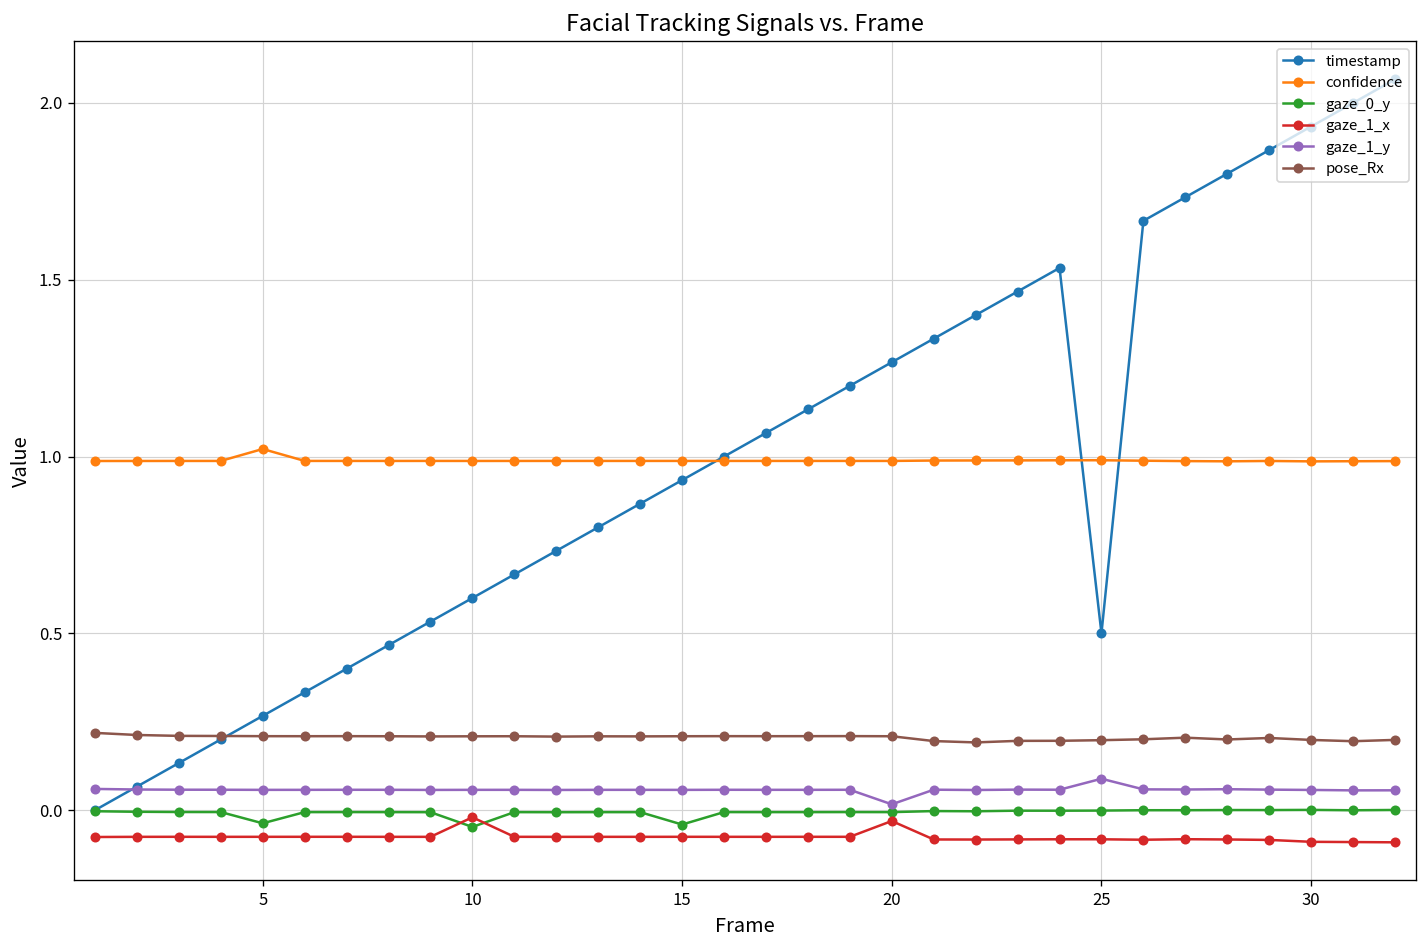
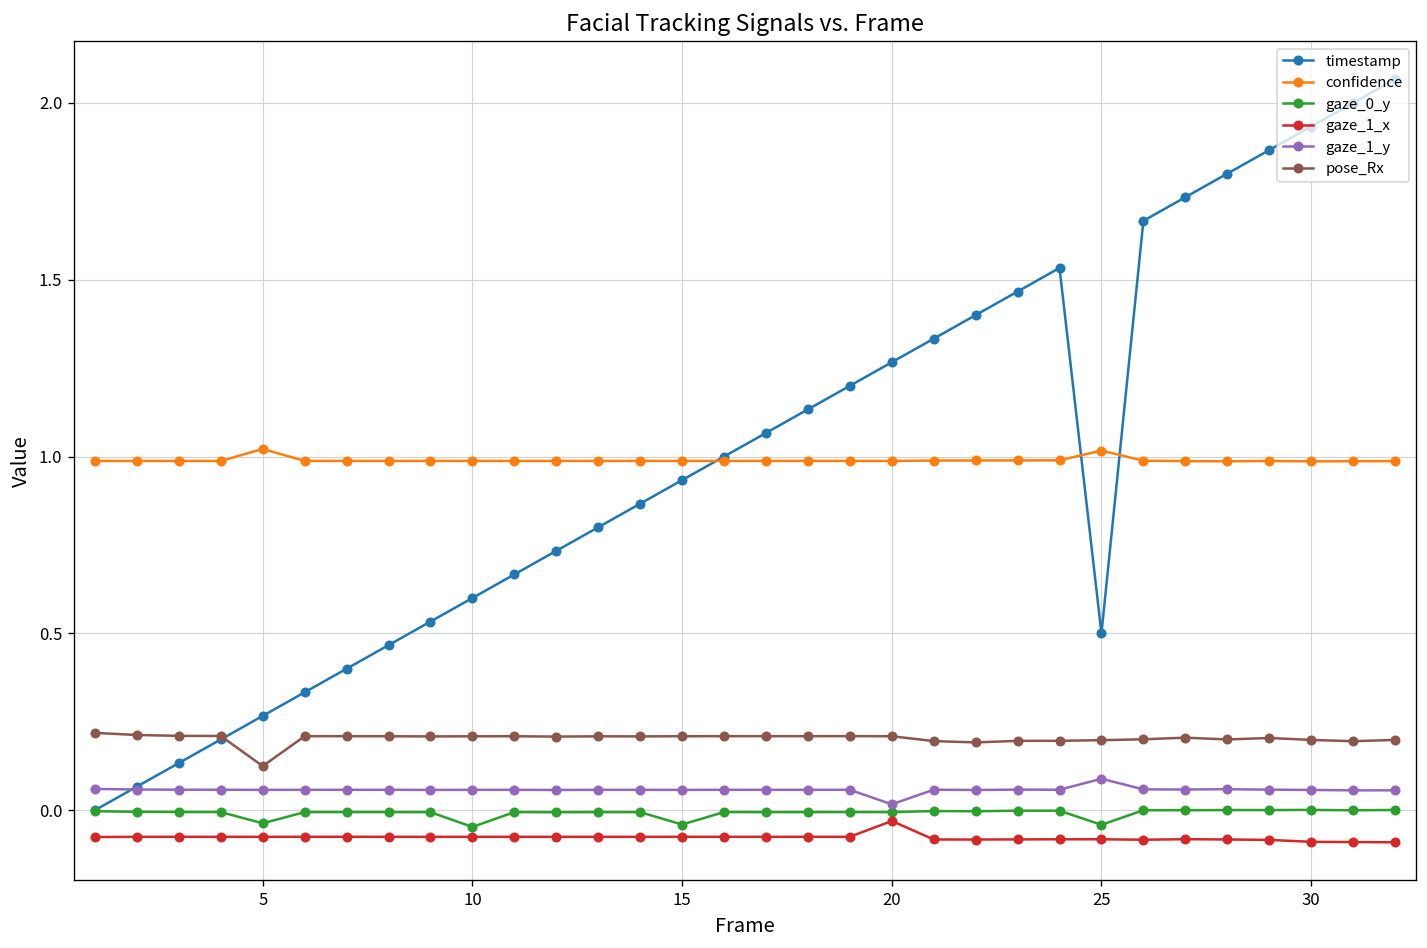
pose_Rx, 5: 0.21 -> 0.12
gaze_1_x, 10: -0.02 -> -0.08
confidence, 25: 0.99 -> 1.02
gaze_0_y, 25: 0.00 -> -0.04
